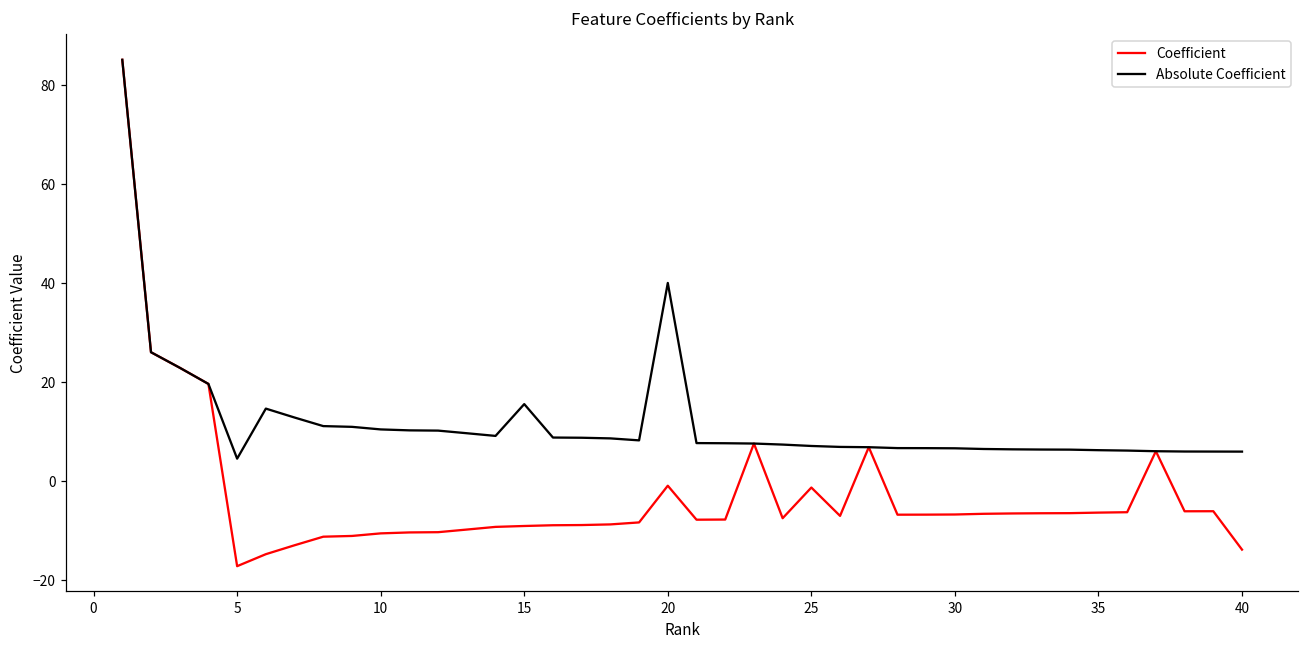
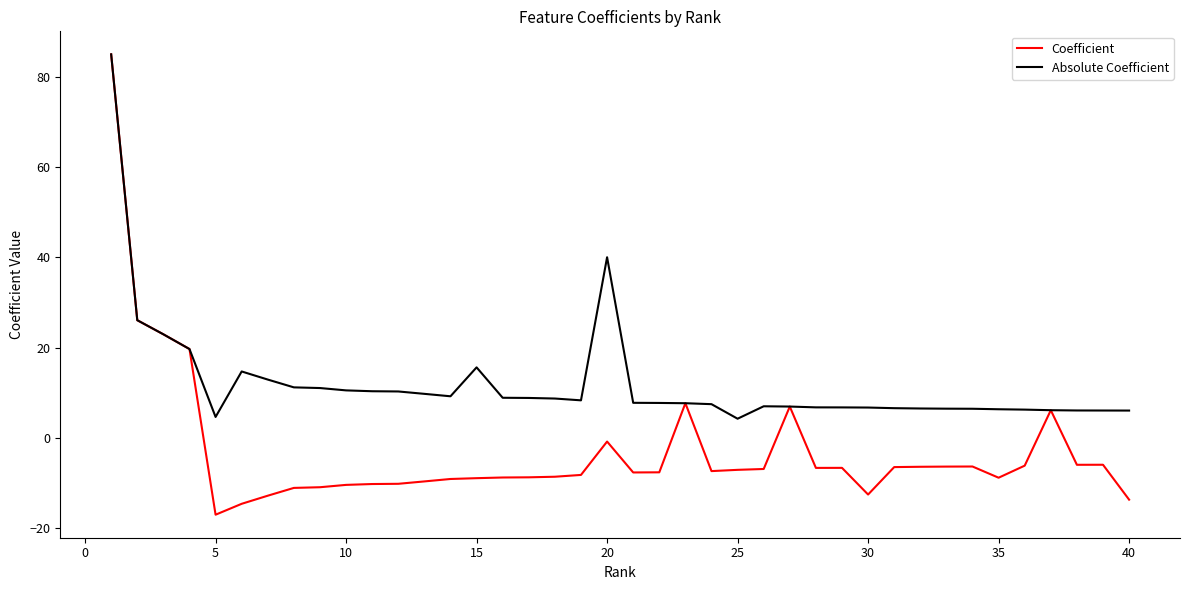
Coefficient, 25: -1 -> -7
Absolute Coefficient, 25: 7 -> 4
Coefficient, 30: -7 -> -13
Coefficient, 35: -6 -> -9
